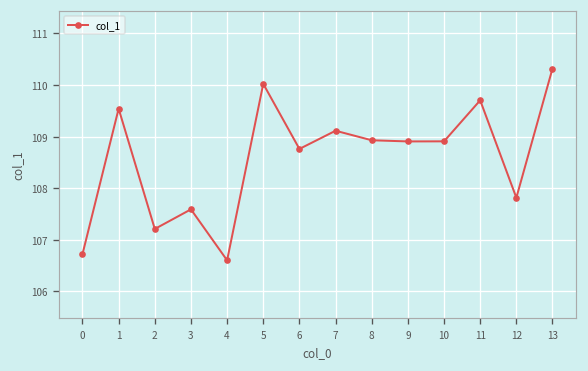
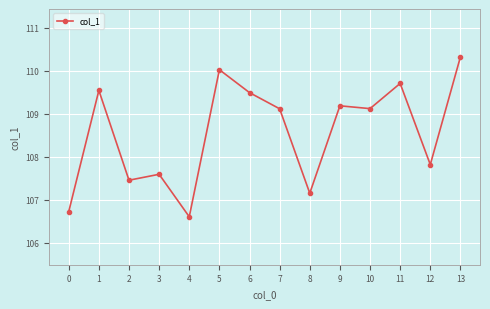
2: 107.2 -> 107.5
6: 108.8 -> 109.5
8: 108.9 -> 107.1
9: 108.9 -> 109.2
10: 108.9 -> 109.1
